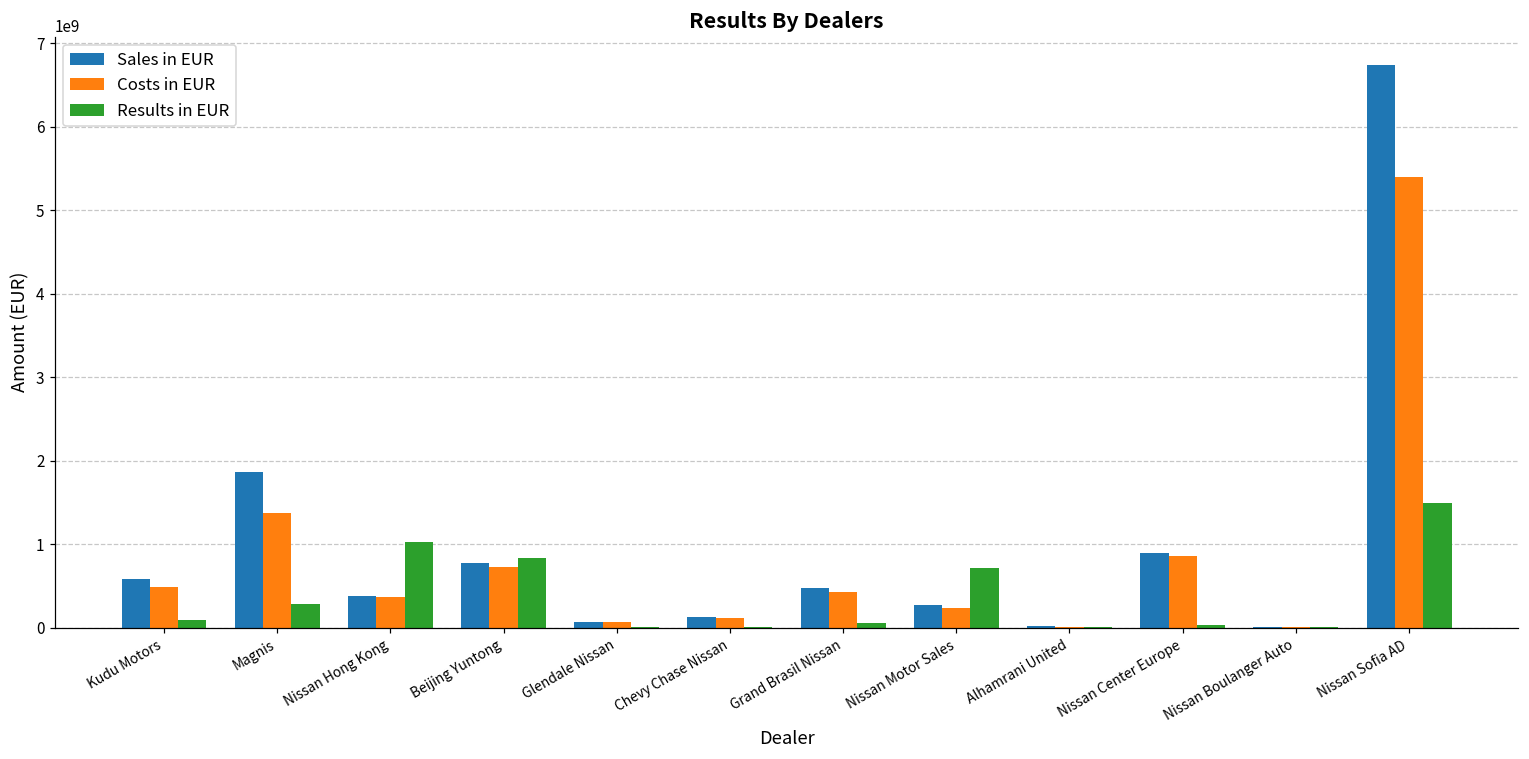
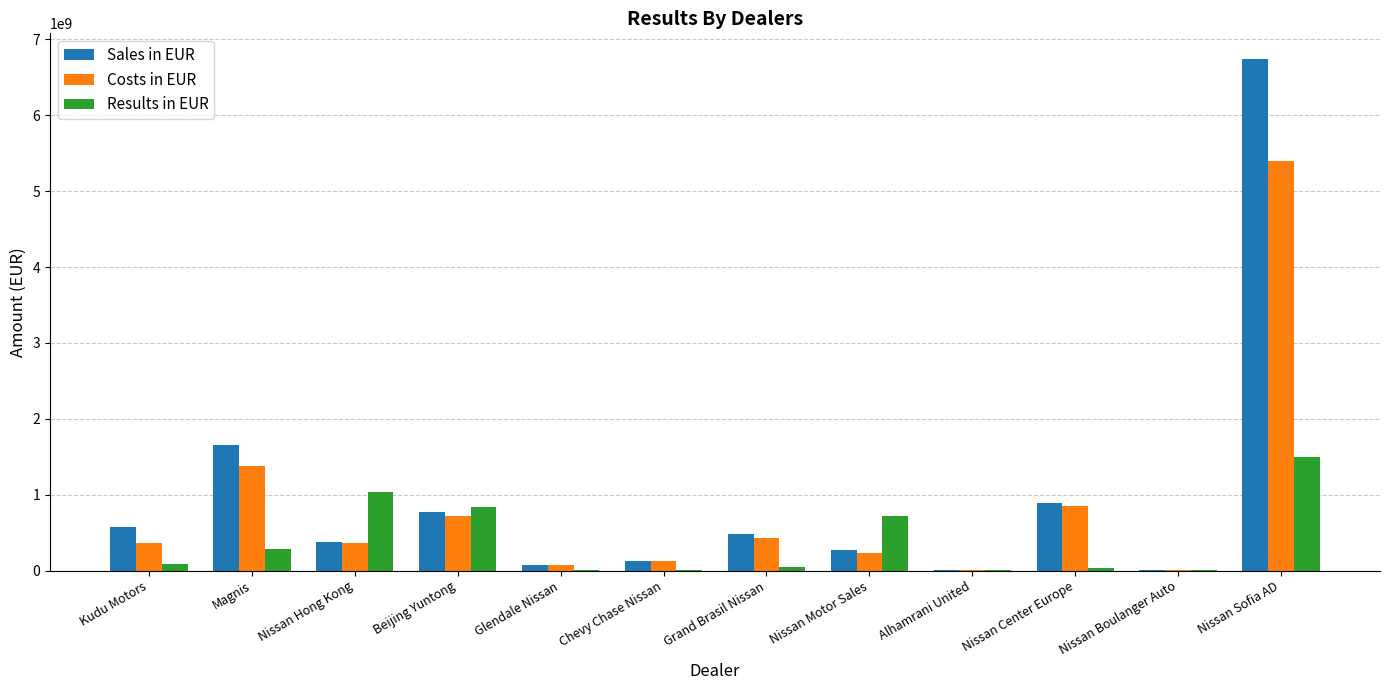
Costs in EUR, Kudu Motors: 500000000 -> 400000000
Sales in EUR, Magnis: 1900000000 -> 1700000000
